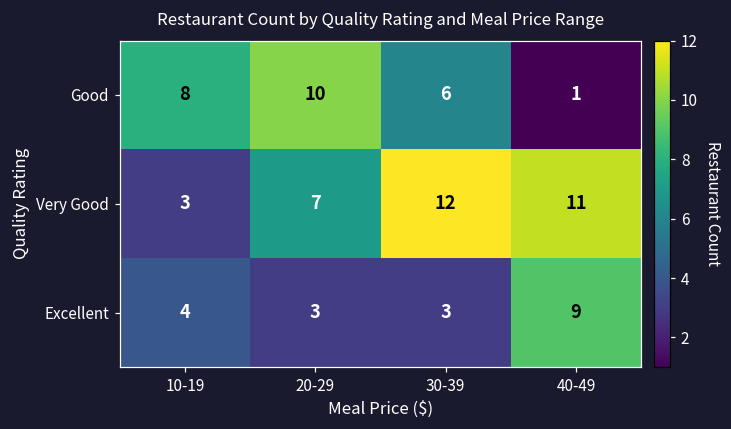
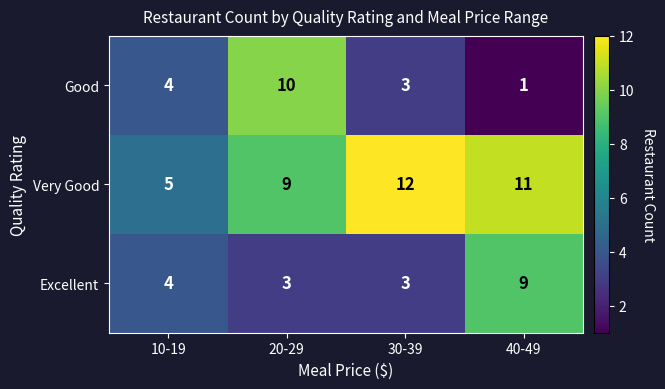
Good, 10-19: 8 -> 4
Good, 30-39: 6 -> 3
Very Good, 10-19: 3 -> 5
Very Good, 20-29: 7 -> 9
